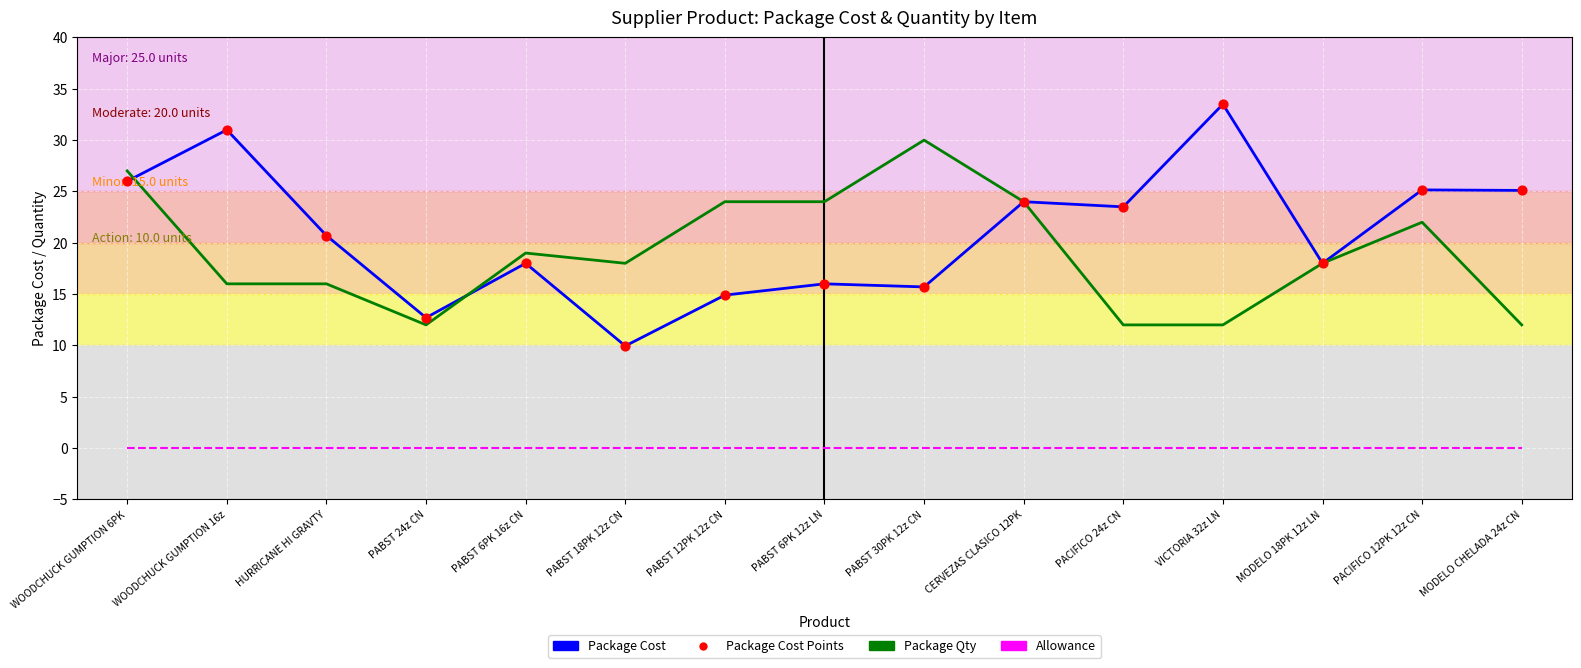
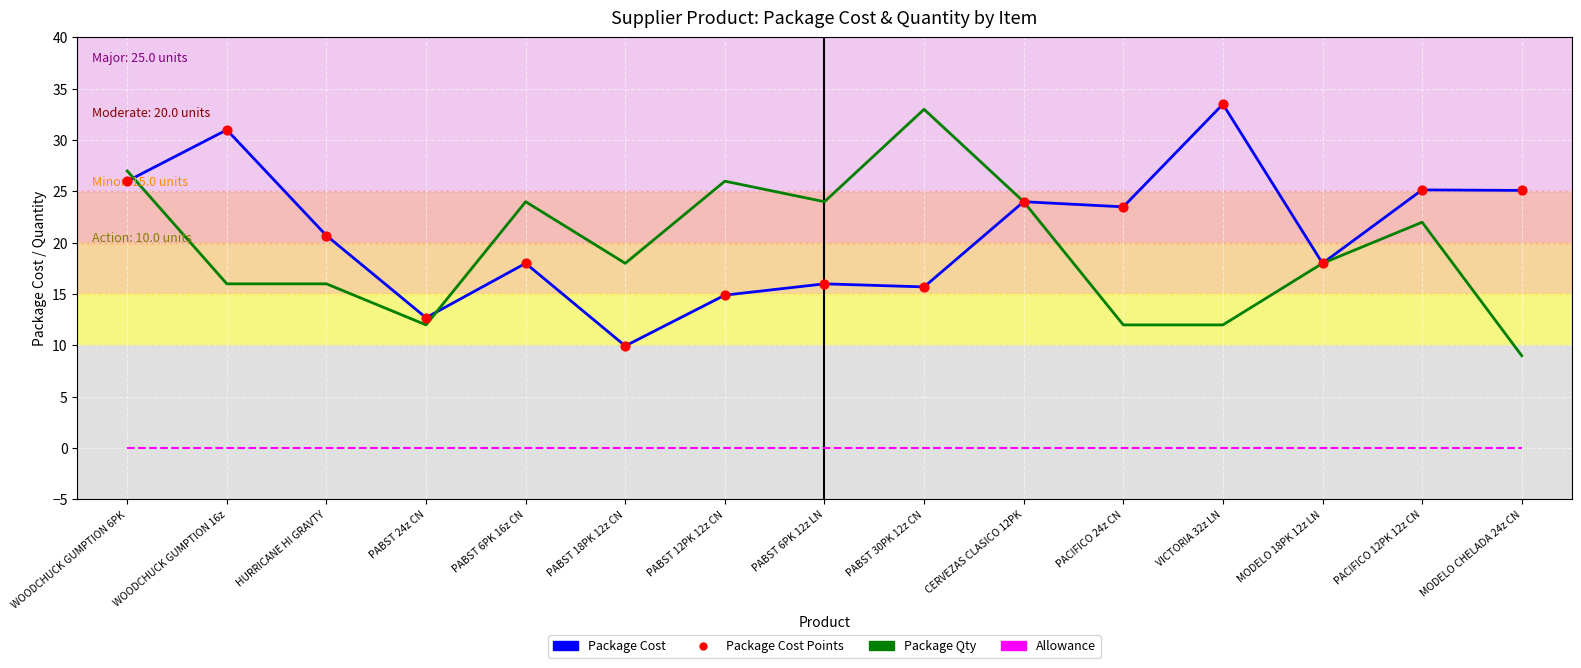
Package Qty, PABST 6PK 16z CN: 19 -> 24
Package Qty, PABST 12PK 12z CN: 24 -> 26
Package Qty, PABST 30PK 12z CN: 30 -> 33
Package Qty, MODELO CHELADA 24z CN: 12 -> 9
